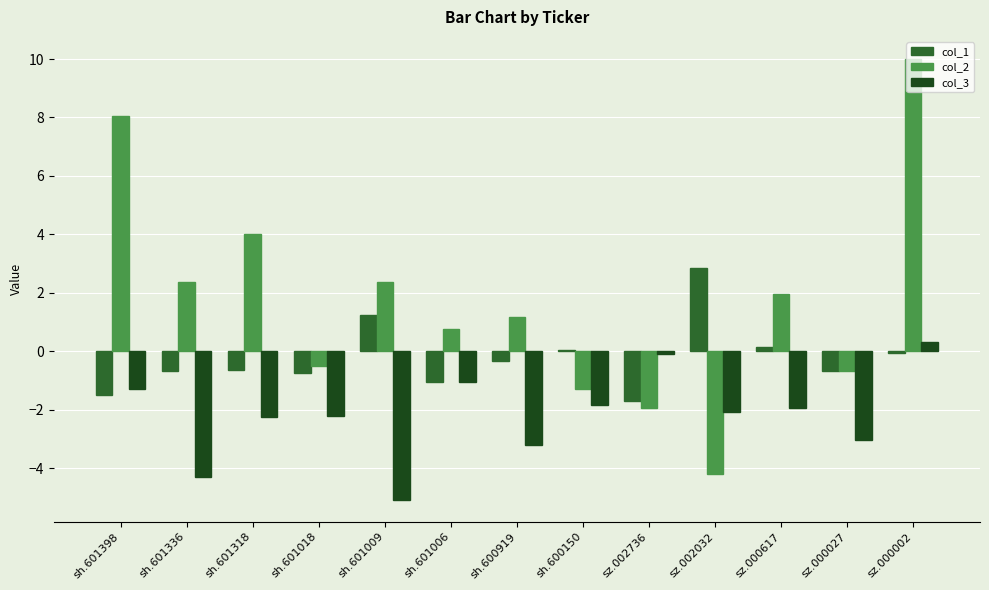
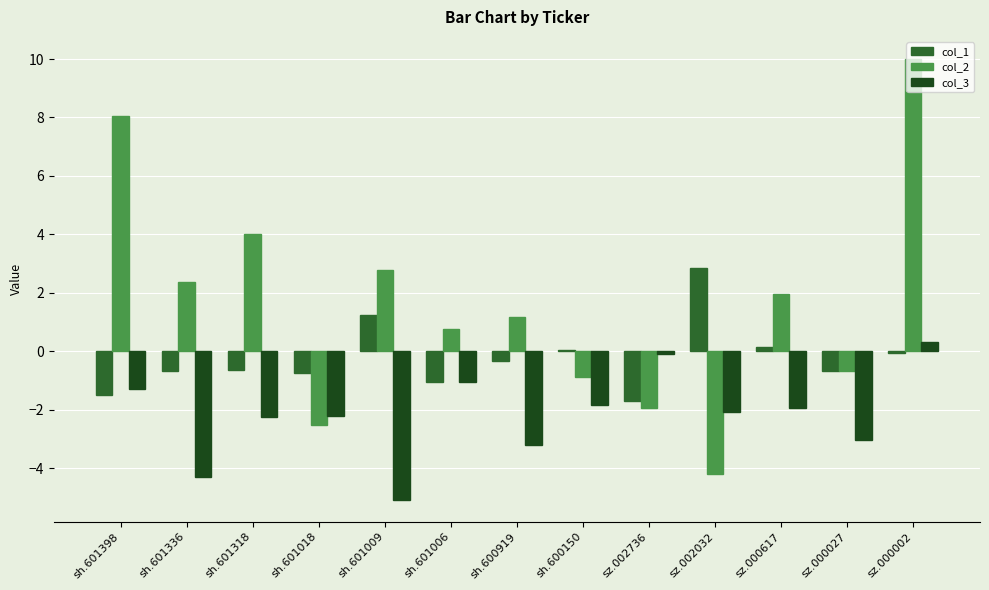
col_2, sh.601018: -0.5 -> -2.5
col_2, sh.601009: 2.4 -> 2.8
col_2, sh.600150: -1.3 -> -0.9
